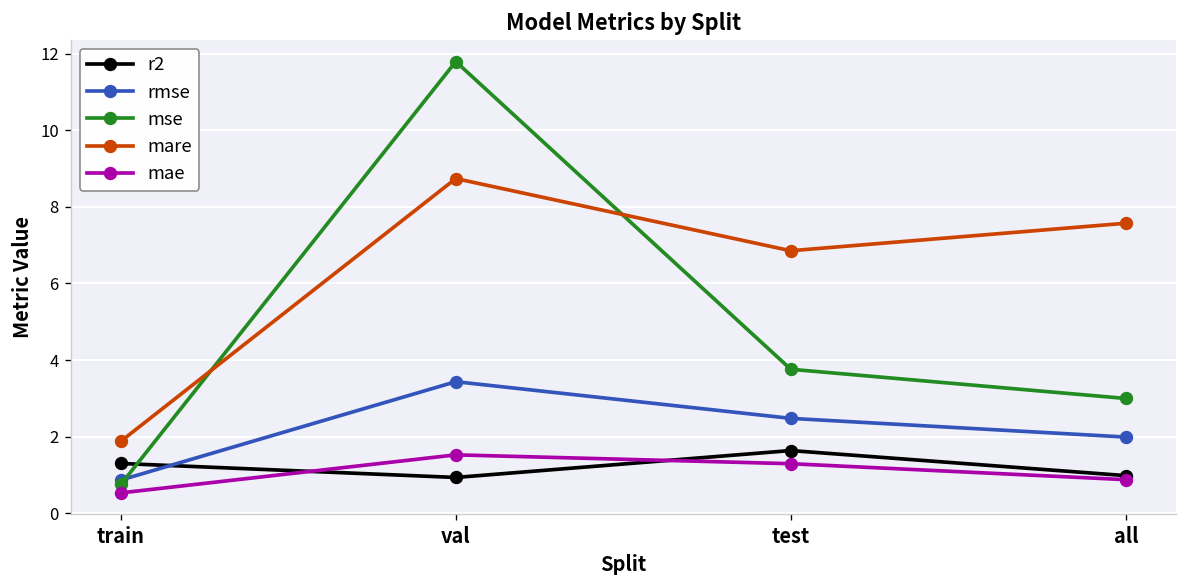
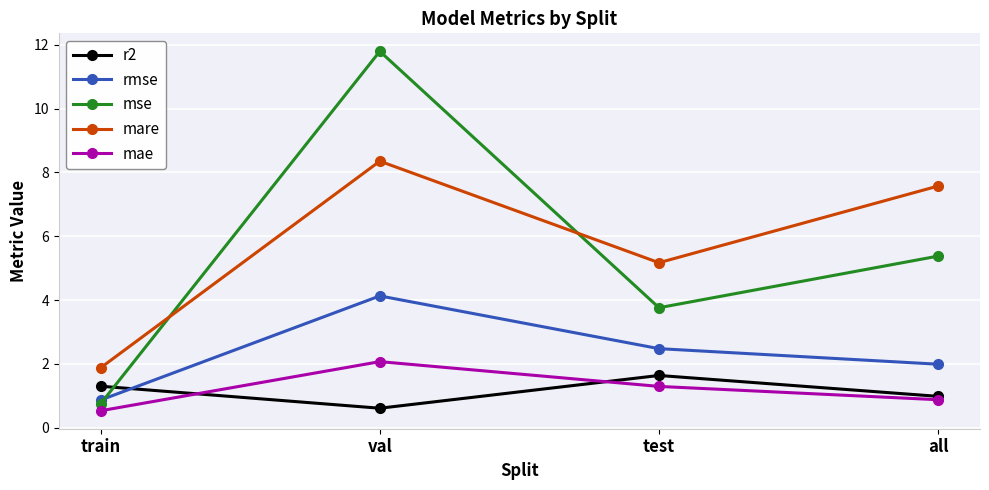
r2, val: 0.9 -> 0.6
rmse, val: 3.4 -> 4.1
mare, val: 8.7 -> 8.4
mae, val: 1.5 -> 2.1
mare, test: 6.9 -> 5.2
mse, all: 3.0 -> 5.4
